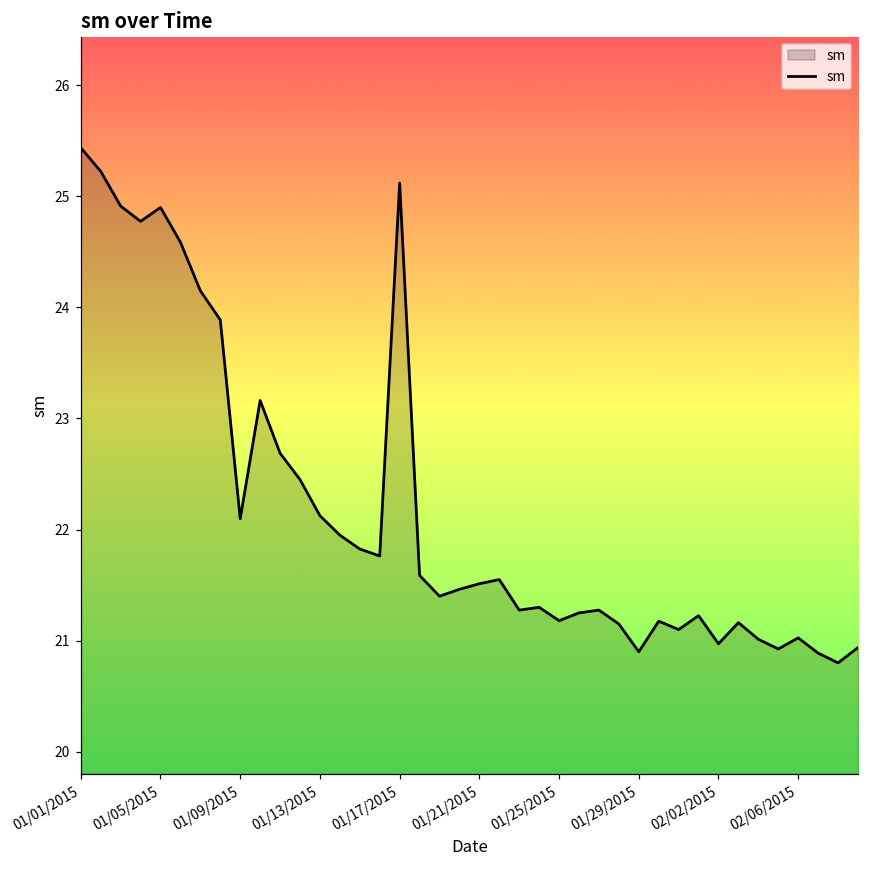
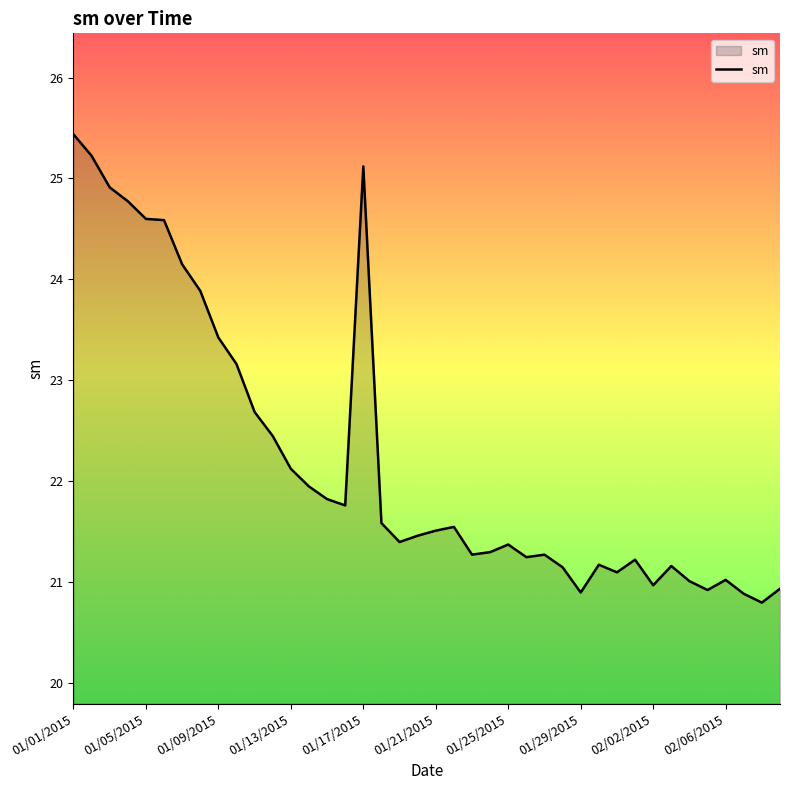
01/05/2015: 24.9 -> 24.6
01/09/2015: 22.10 -> 23.43
01/25/2015: 21.18 -> 21.38
